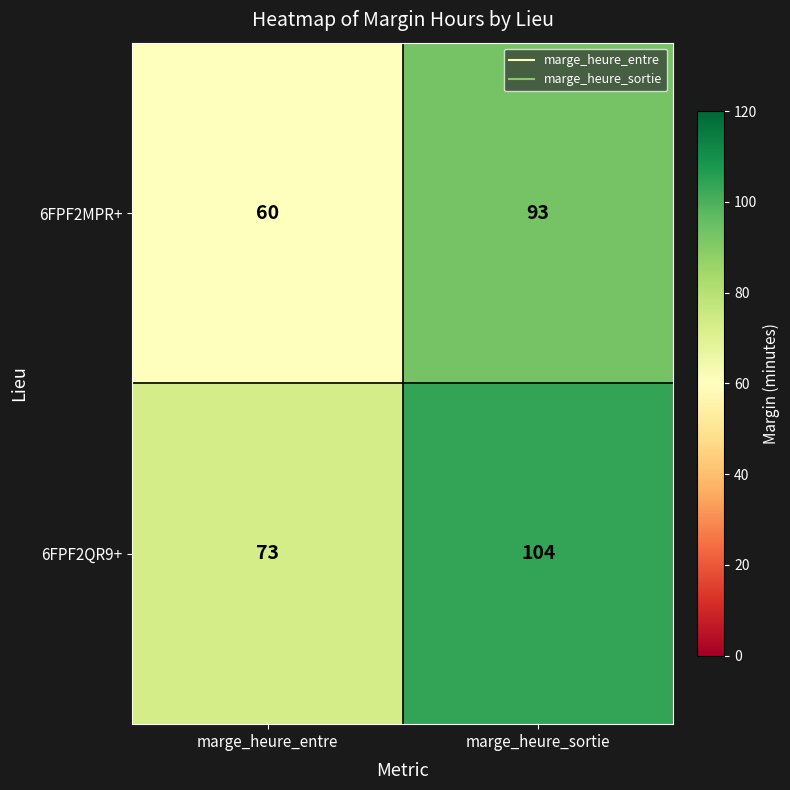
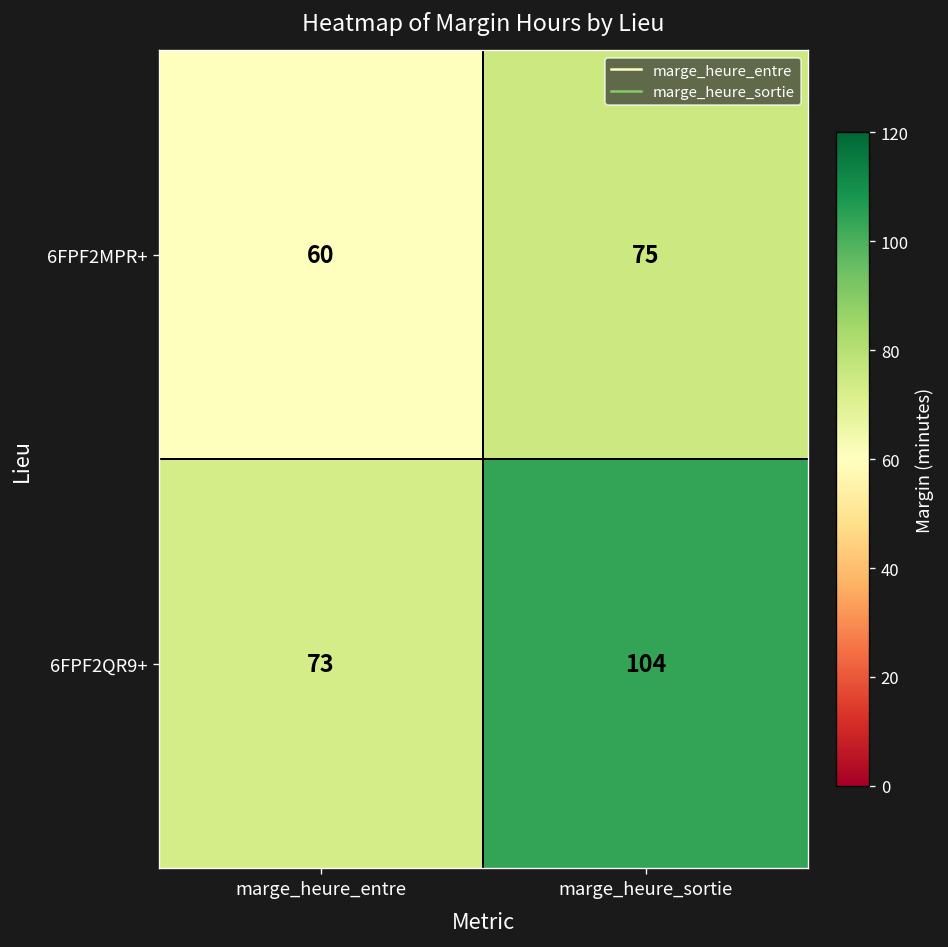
6FPF2MPR+, marge_heure_sortie: 93 -> 75
